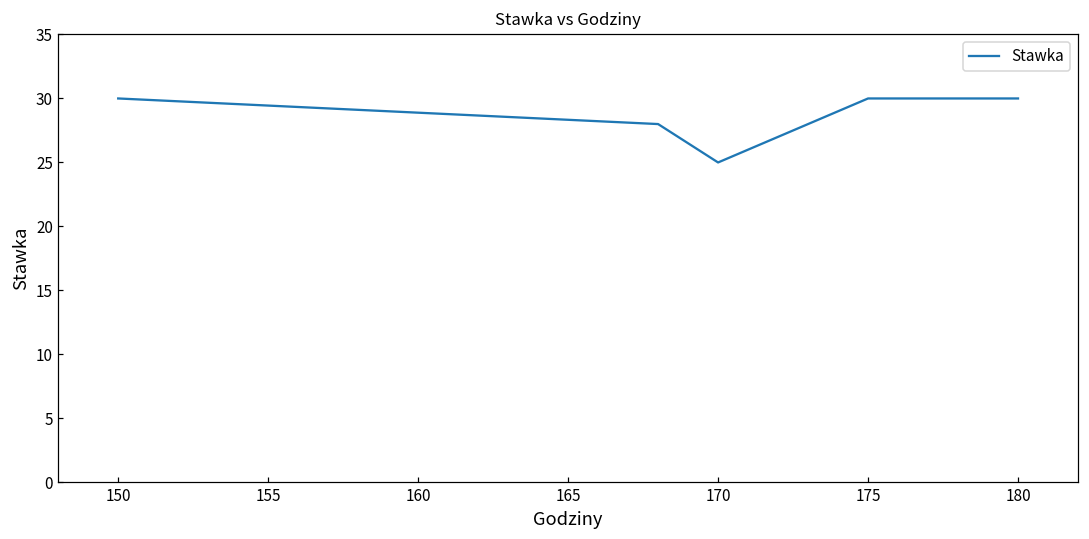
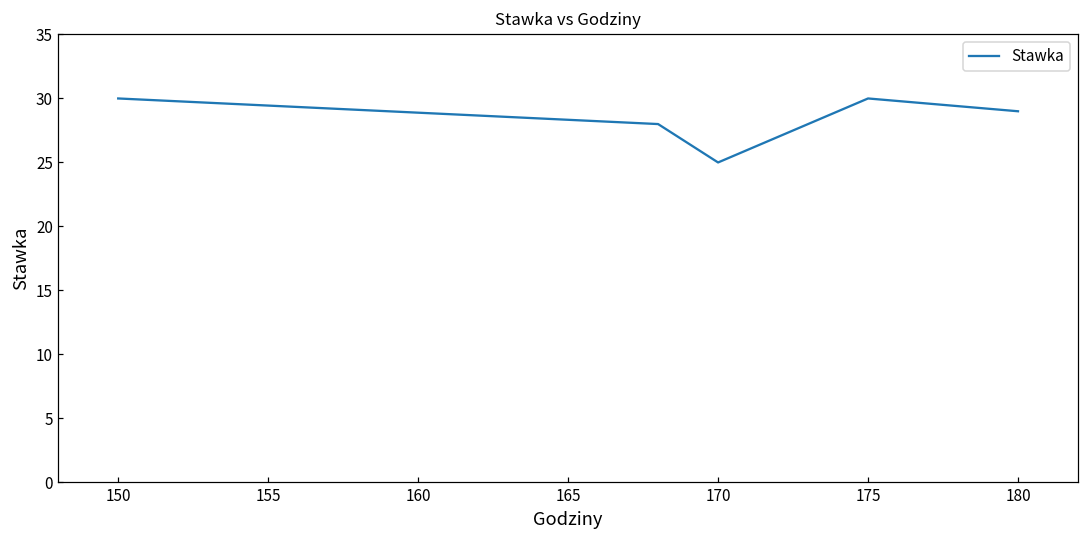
180: 30 -> 29
